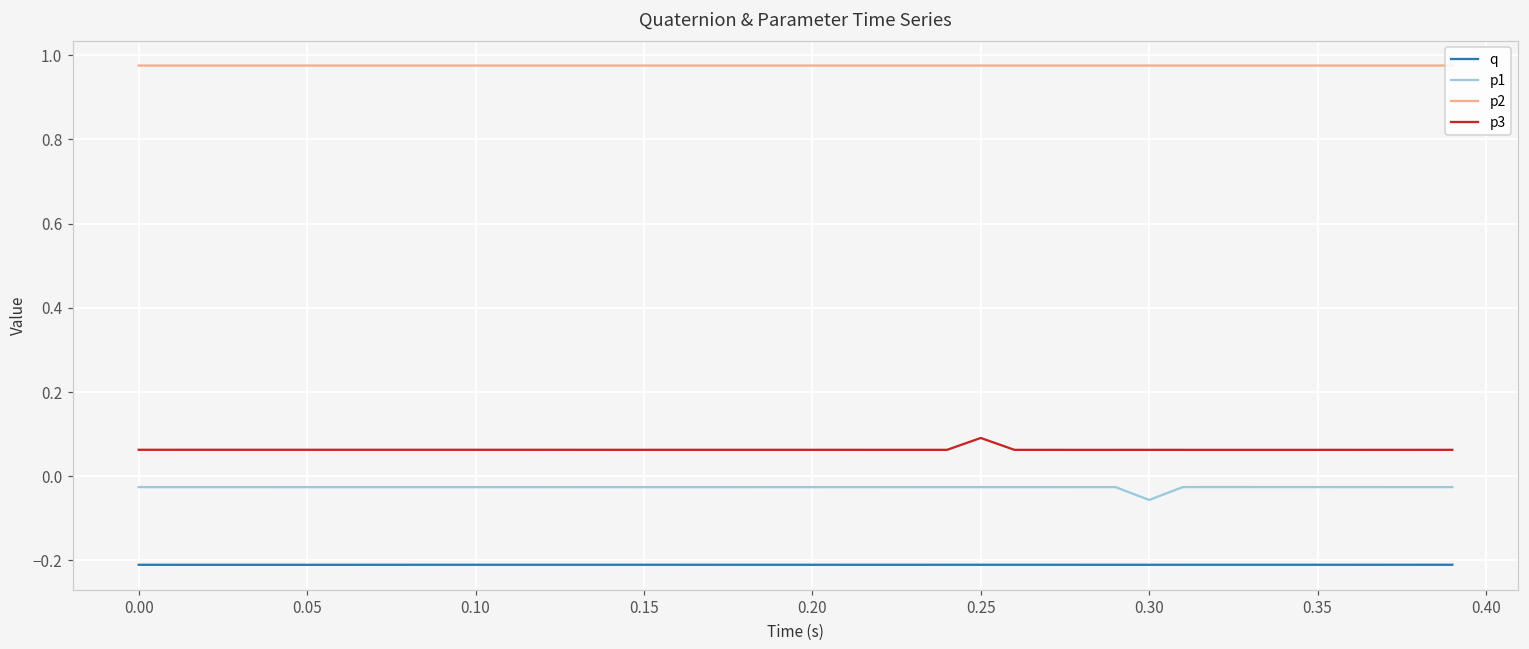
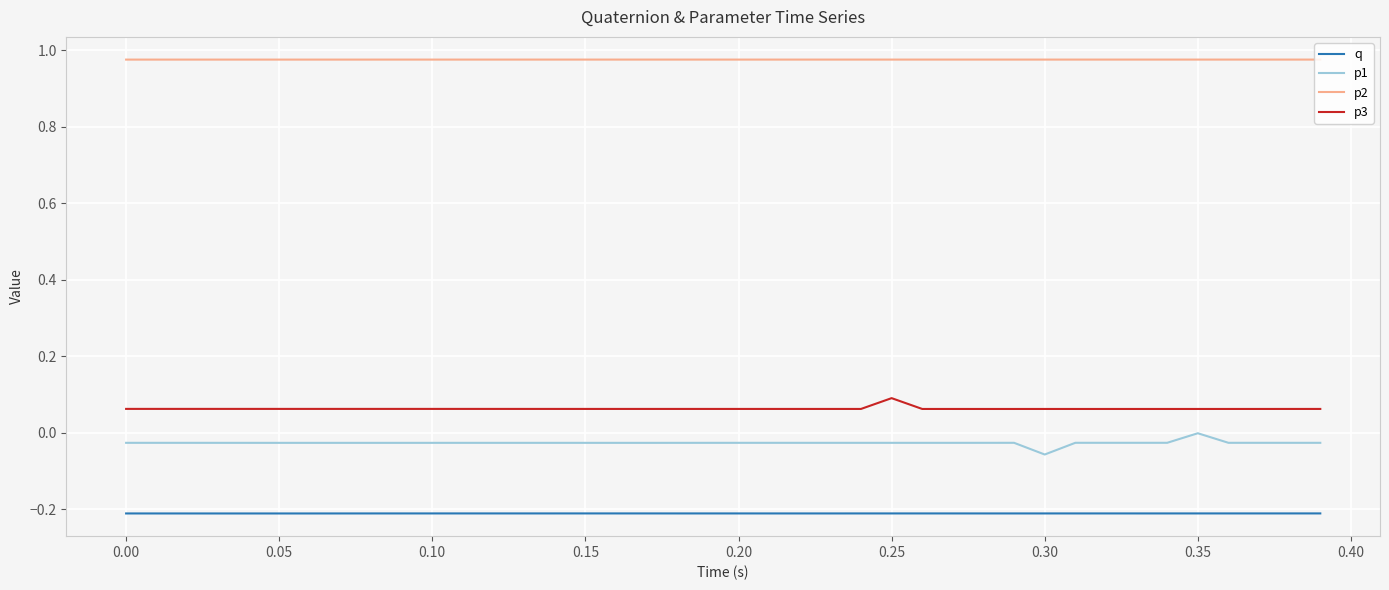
p1, 0.35: -0.03 -> 0.00
